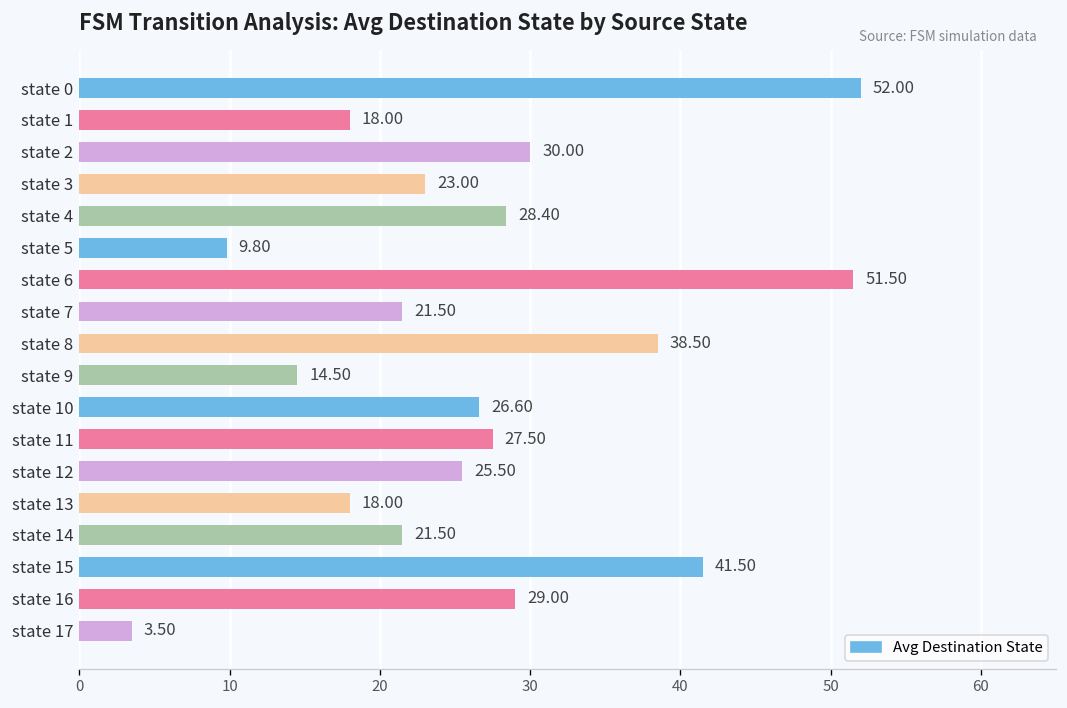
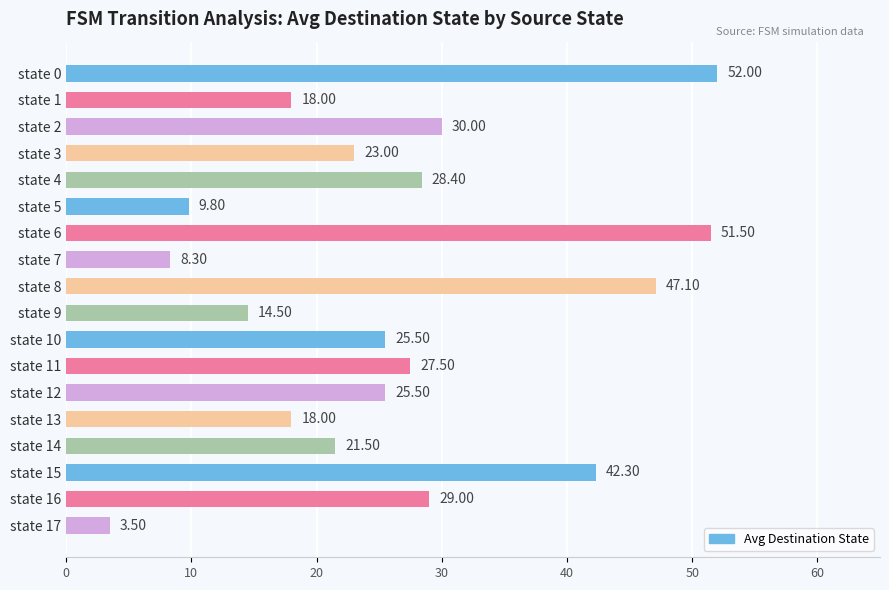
state 7: 21.50 -> 8.30
state 8: 38.50 -> 47.10
state 10: 26.60 -> 25.50
state 15: 41.50 -> 42.30
